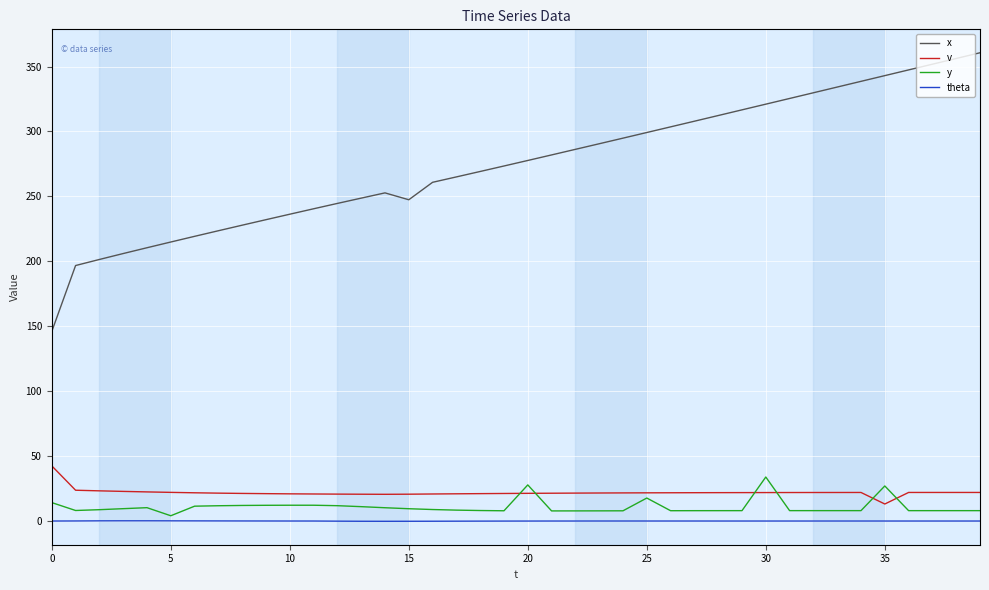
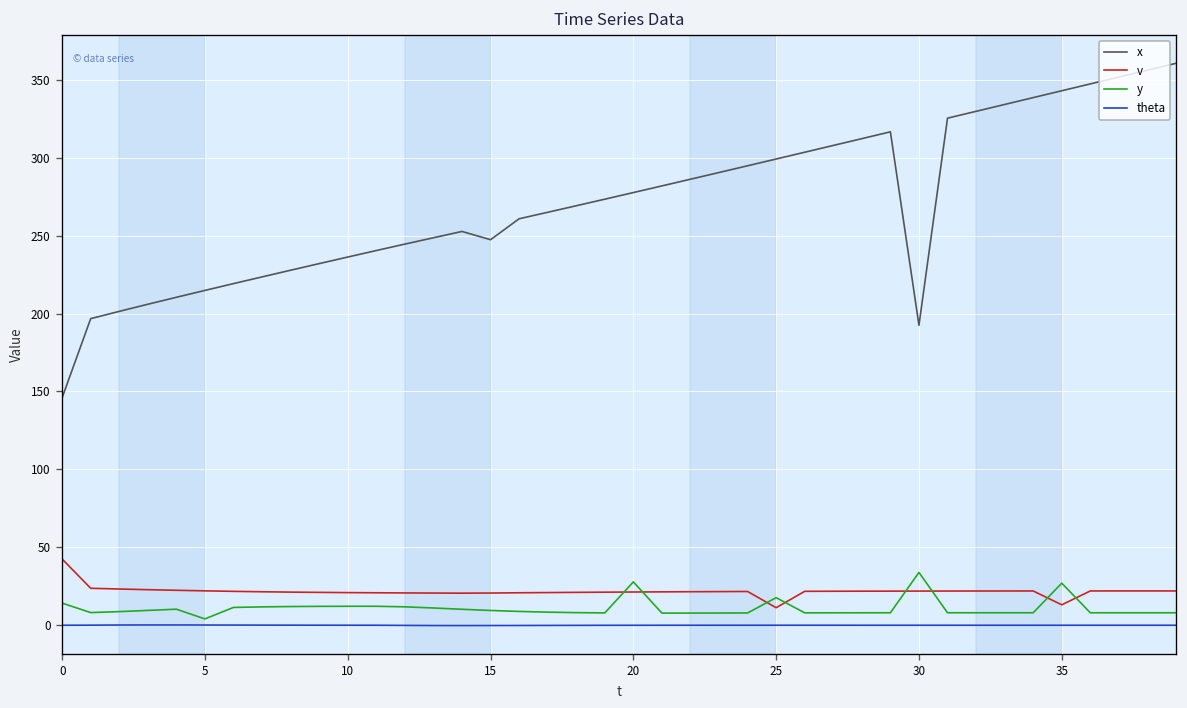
v, 25: 22 -> 11
x, 30: 321 -> 193
